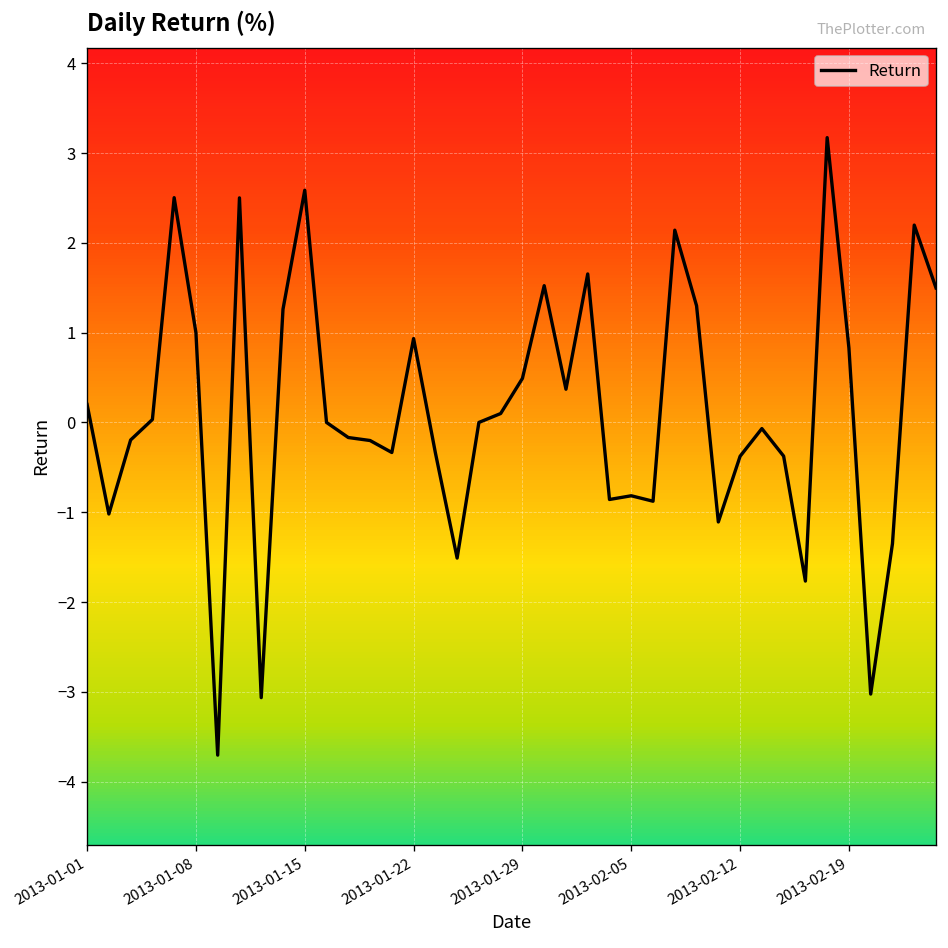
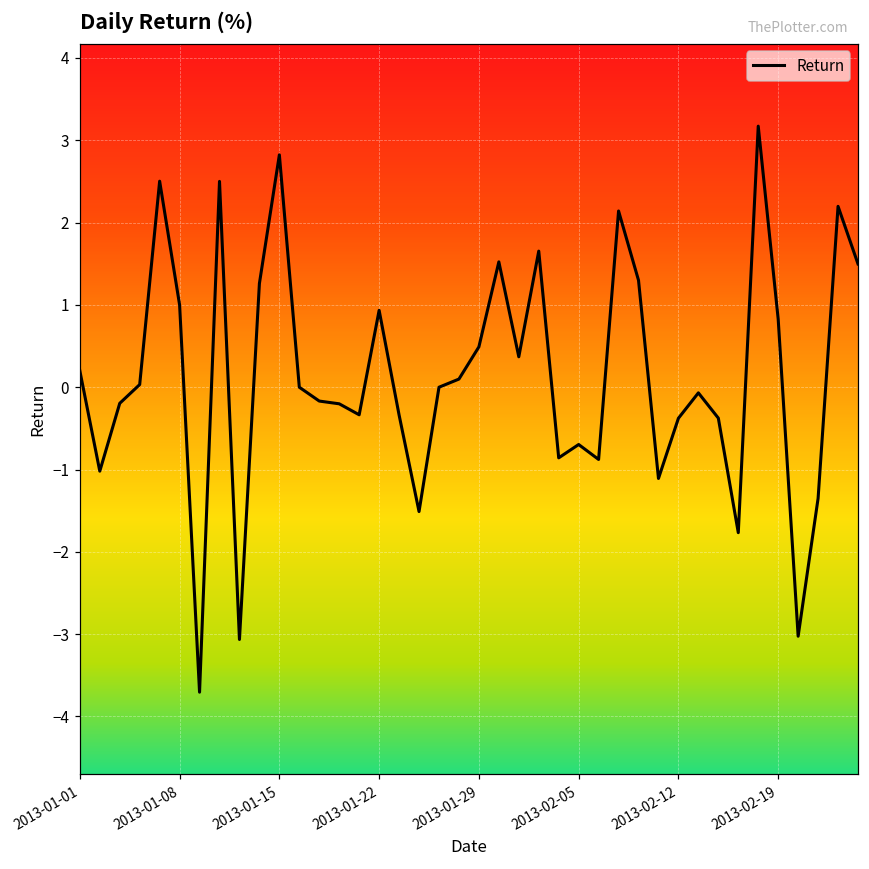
2013-01-15: 2.6 -> 2.8
2013-02-05: -0.8 -> -0.7
